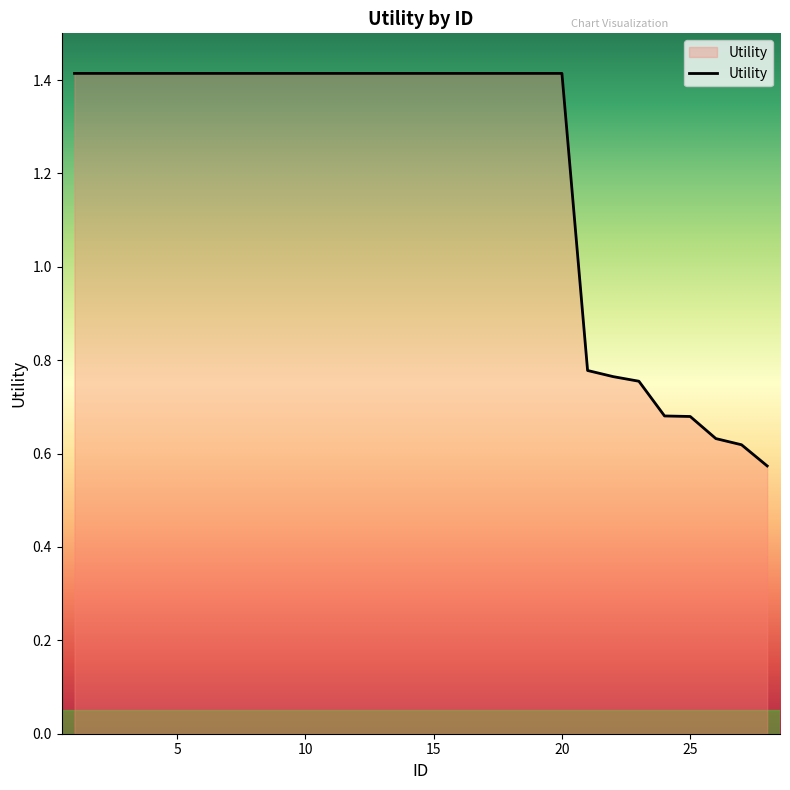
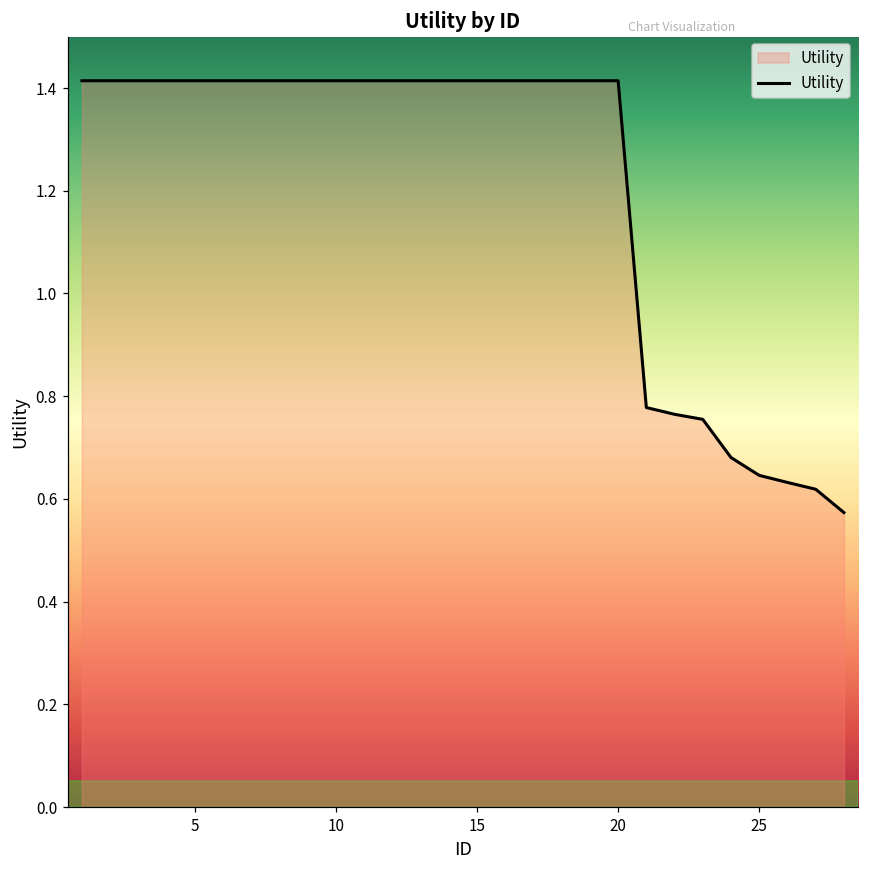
25: 0.68 -> 0.65
